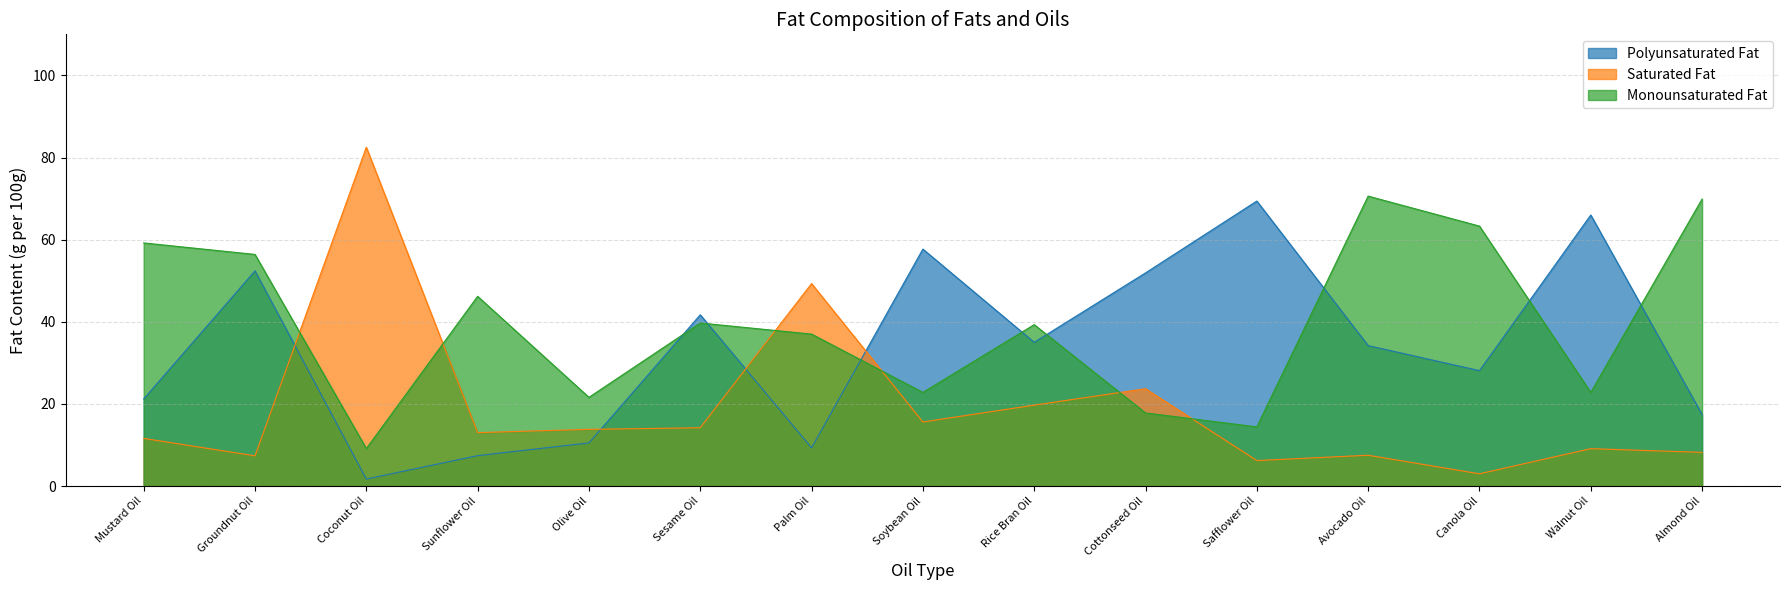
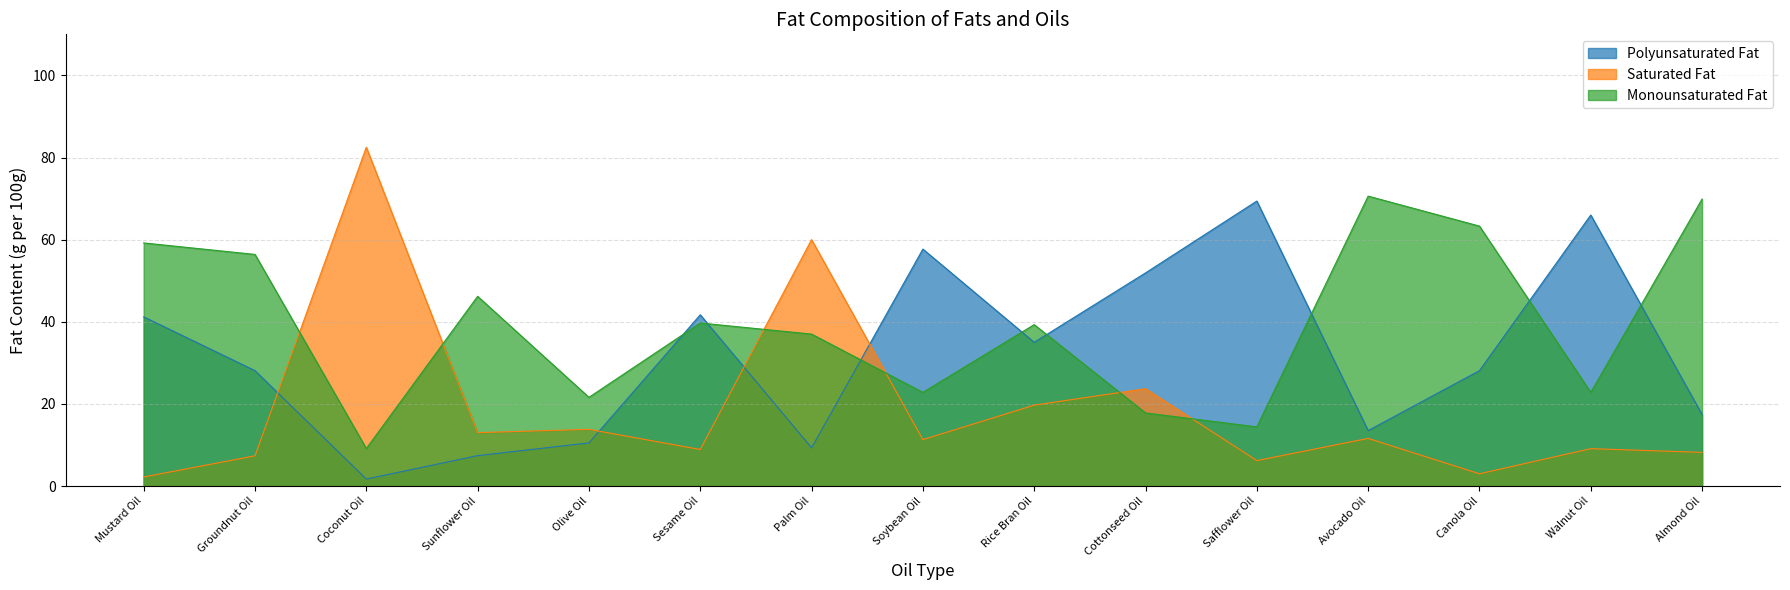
Polyunsaturated Fat, Mustard Oil: 21 -> 41
Saturated Fat, Mustard Oil: 12 -> 2
Polyunsaturated Fat, Groundnut Oil: 52 -> 28
Saturated Fat, Sesame Oil: 14 -> 9
Saturated Fat, Palm Oil: 49 -> 60
Saturated Fat, Soybean Oil: 16 -> 11
Polyunsaturated Fat, Avocado Oil: 34 -> 14
Saturated Fat, Avocado Oil: 8 -> 12
